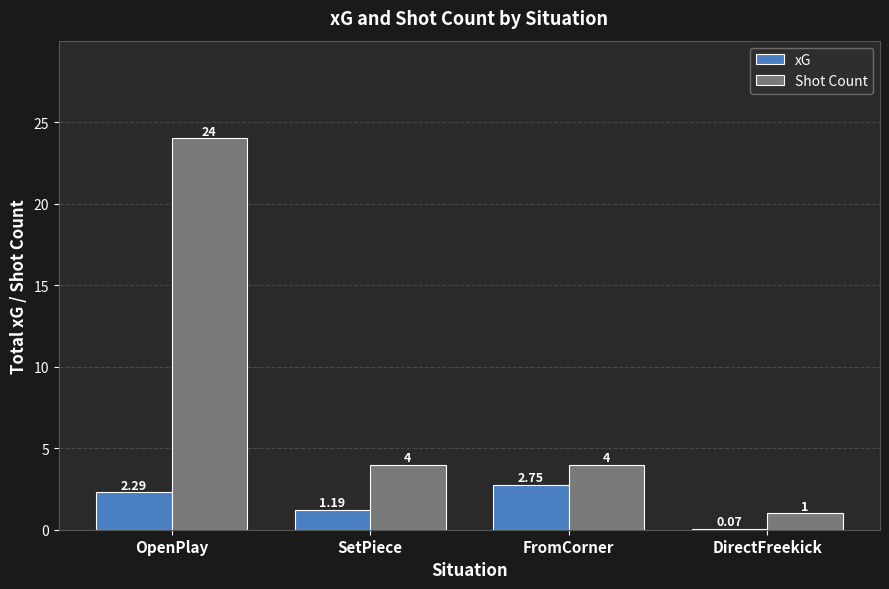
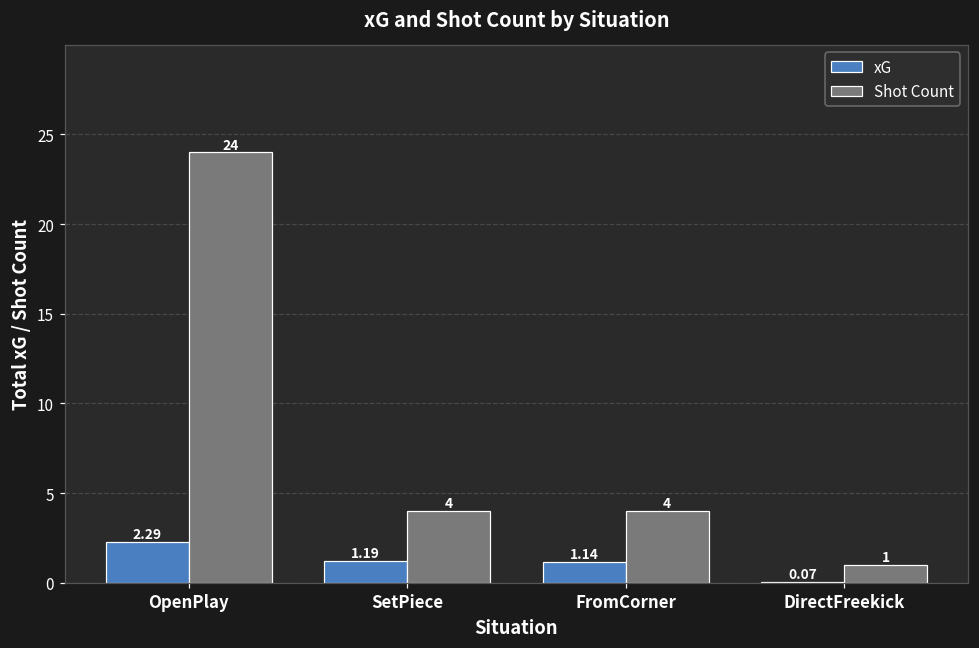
xG, FromCorner: 2.75 -> 1.14
